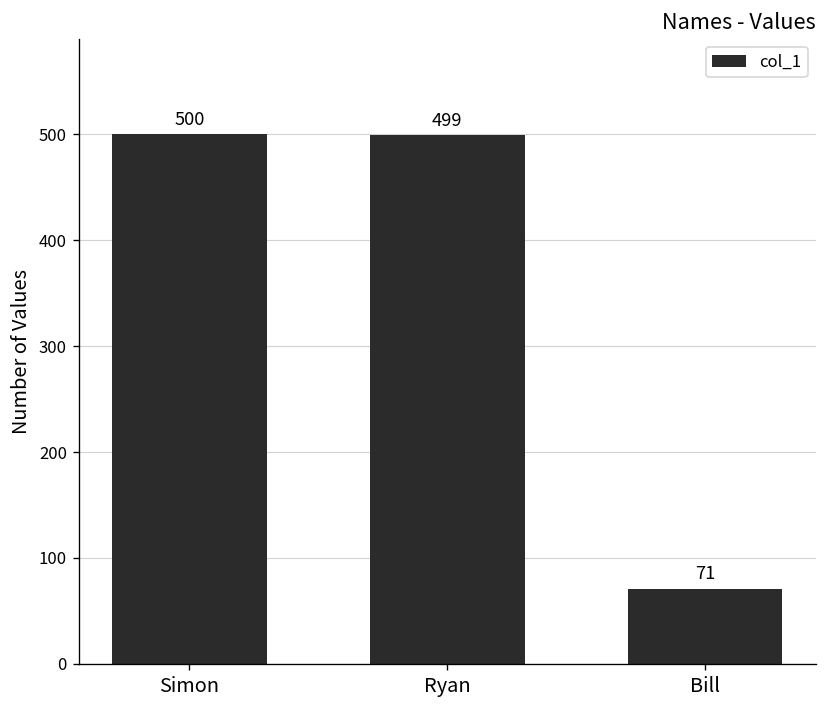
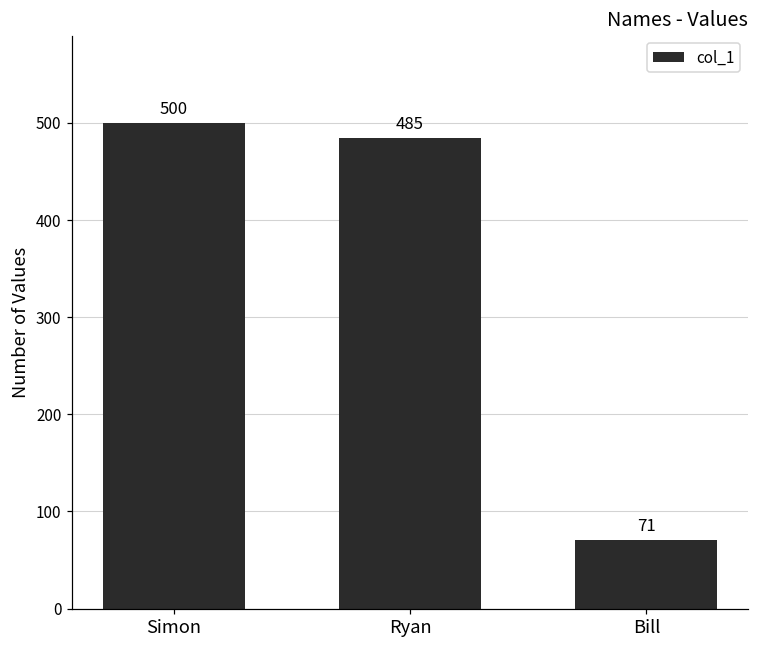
Ryan: 499 -> 485
